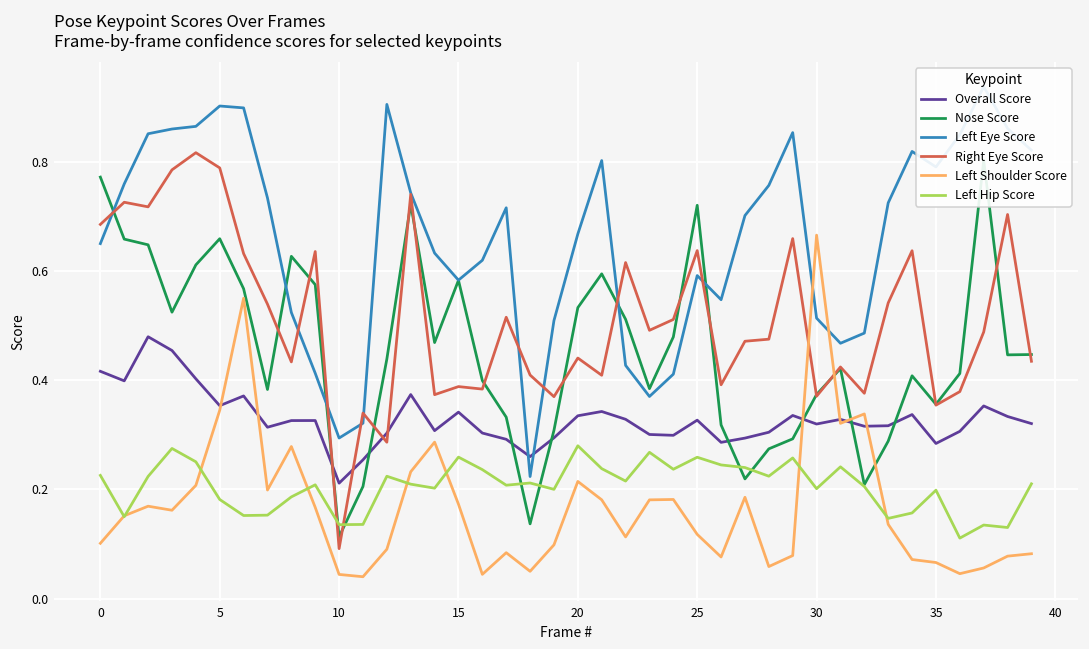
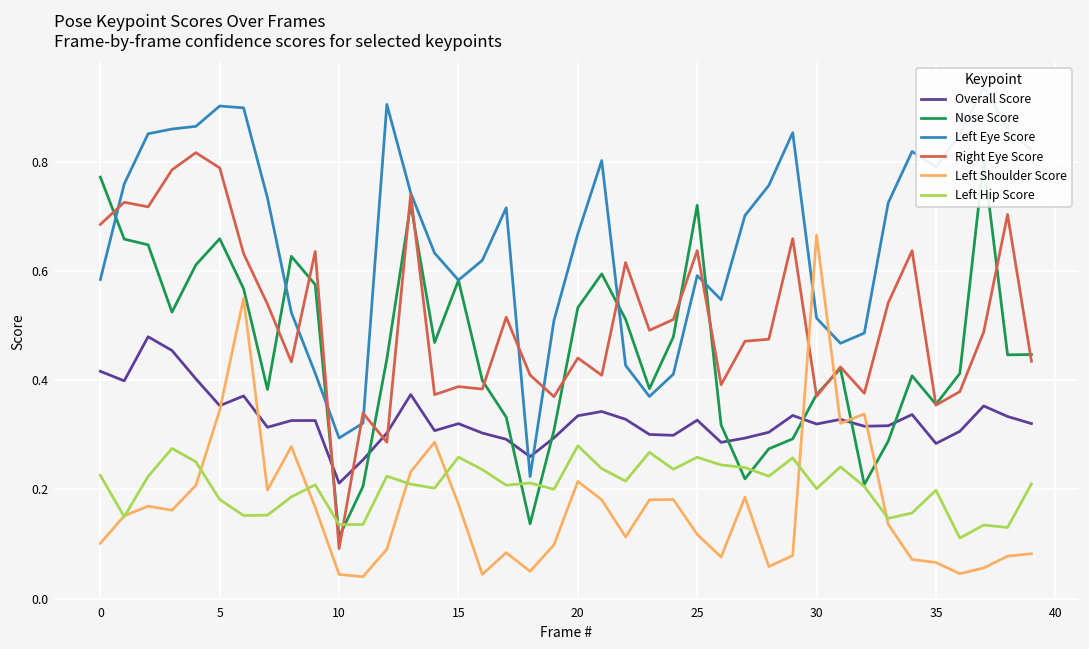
Left Eye Score, 0: 0.65 -> 0.59
Overall Score, 15: 0.34 -> 0.32
